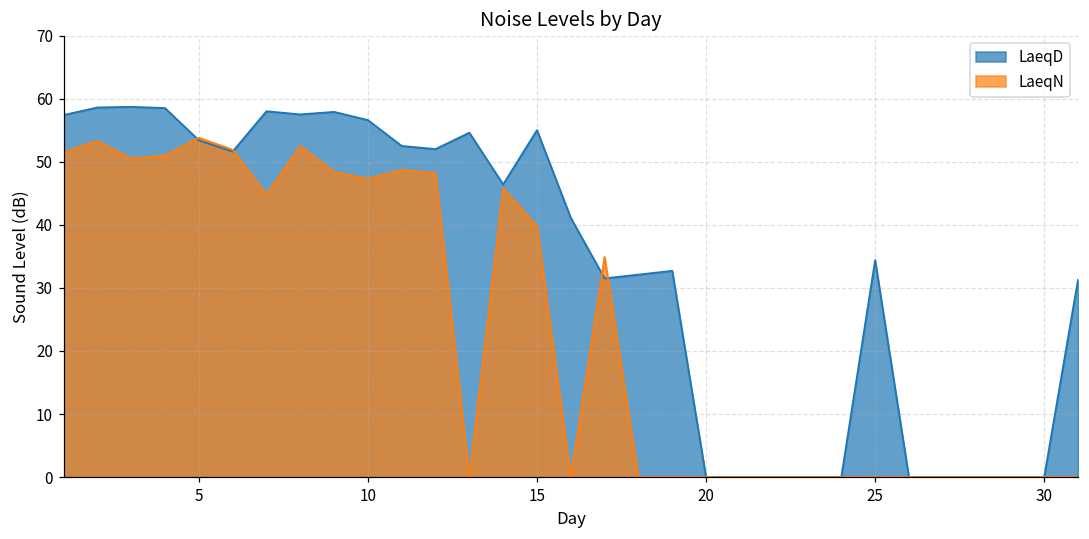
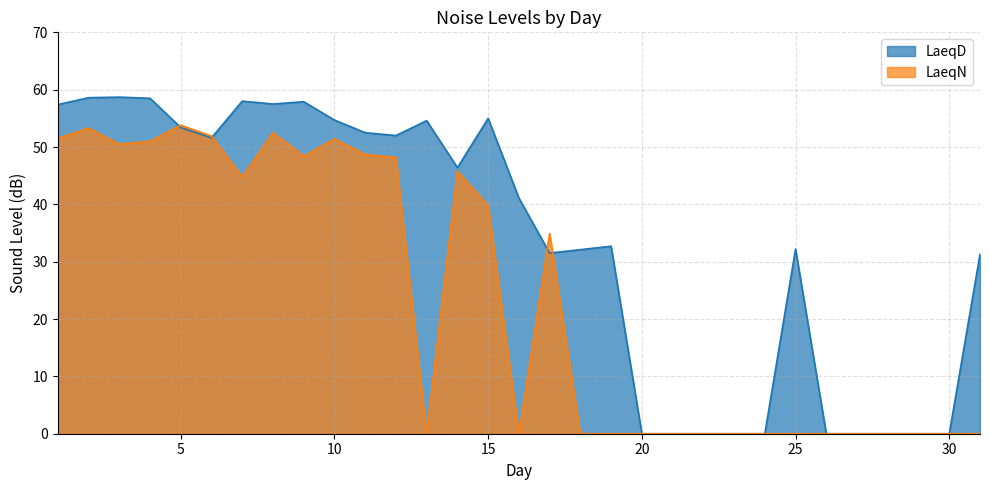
LaeqD, 10: 57 -> 55
LaeqN, 10: 47 -> 51
LaeqD, 25: 34 -> 32
